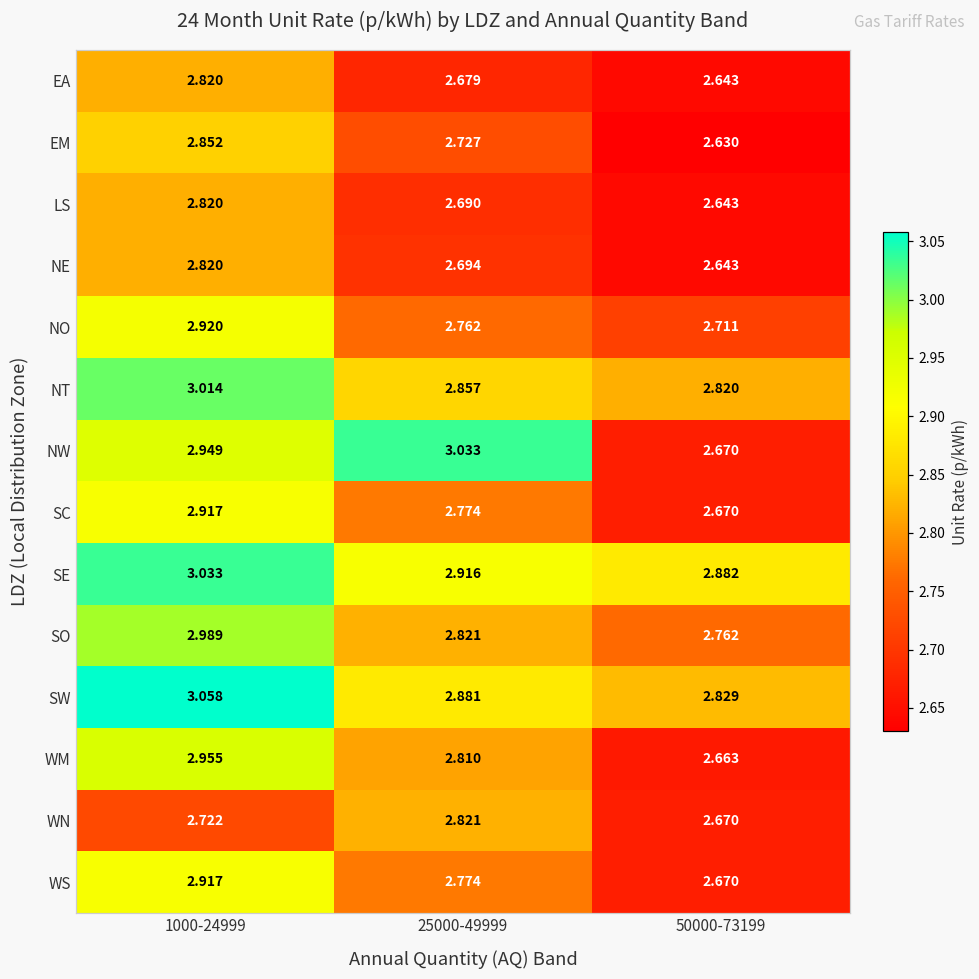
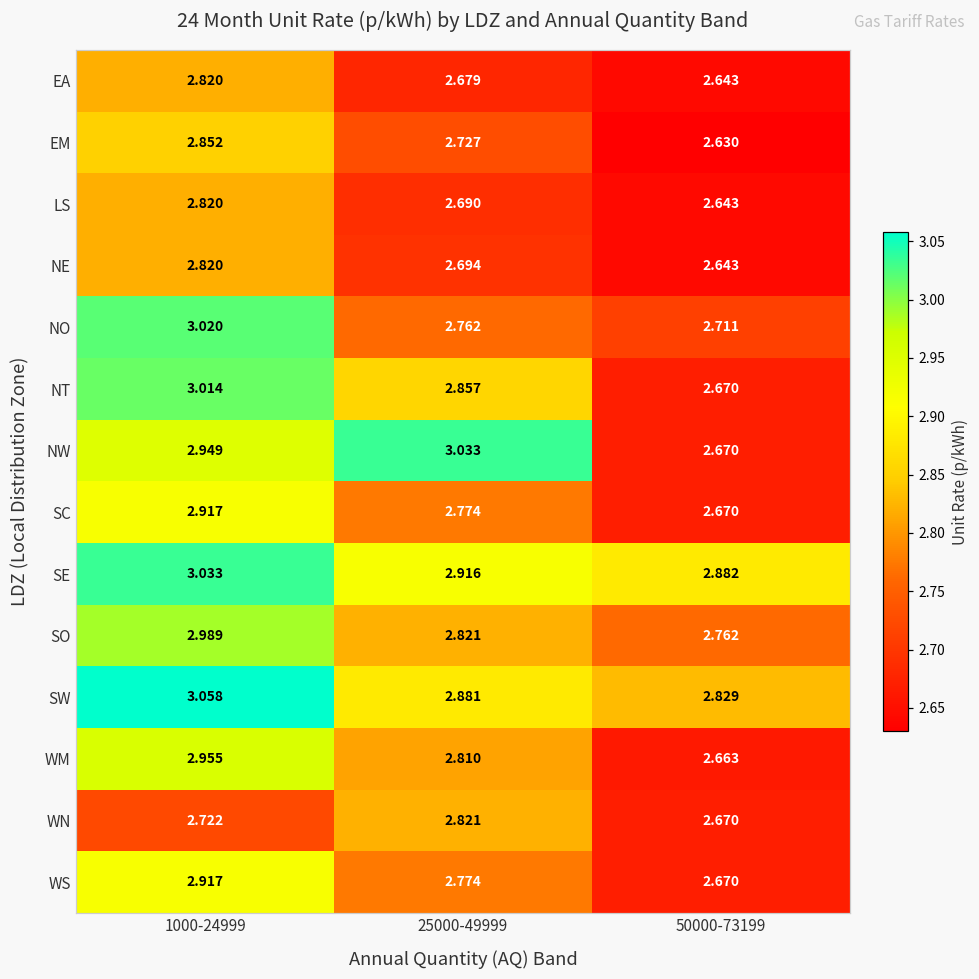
NO, 1000-24999: 2.920 -> 3.020
NT, 50000-73199: 2.820 -> 2.670
